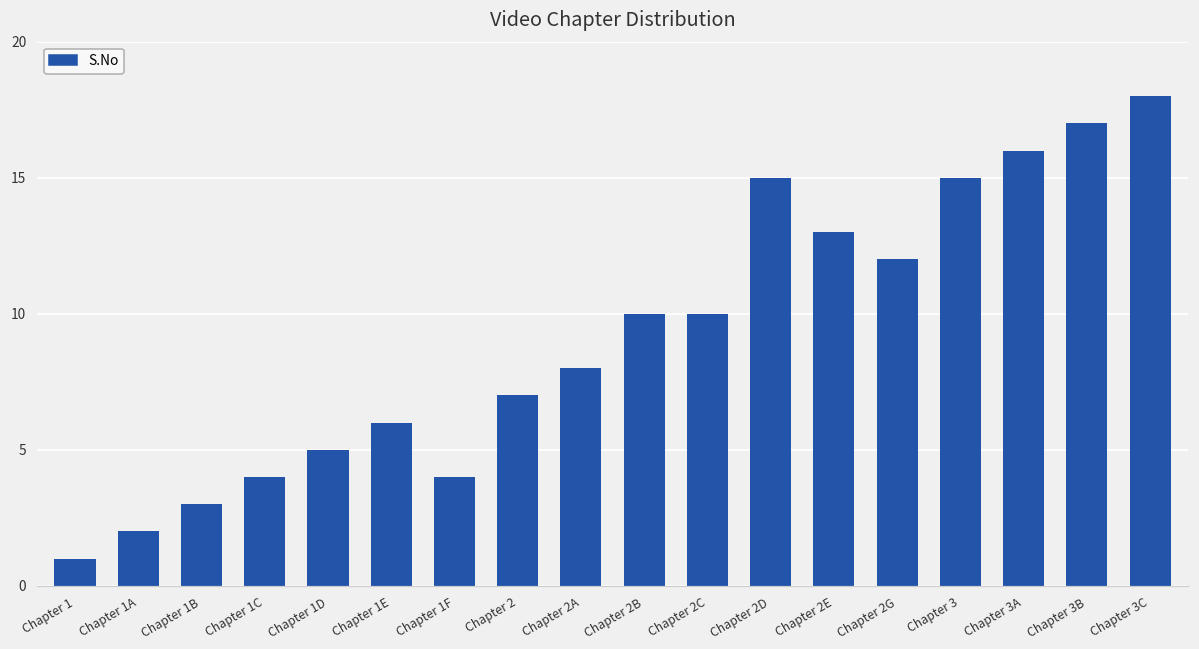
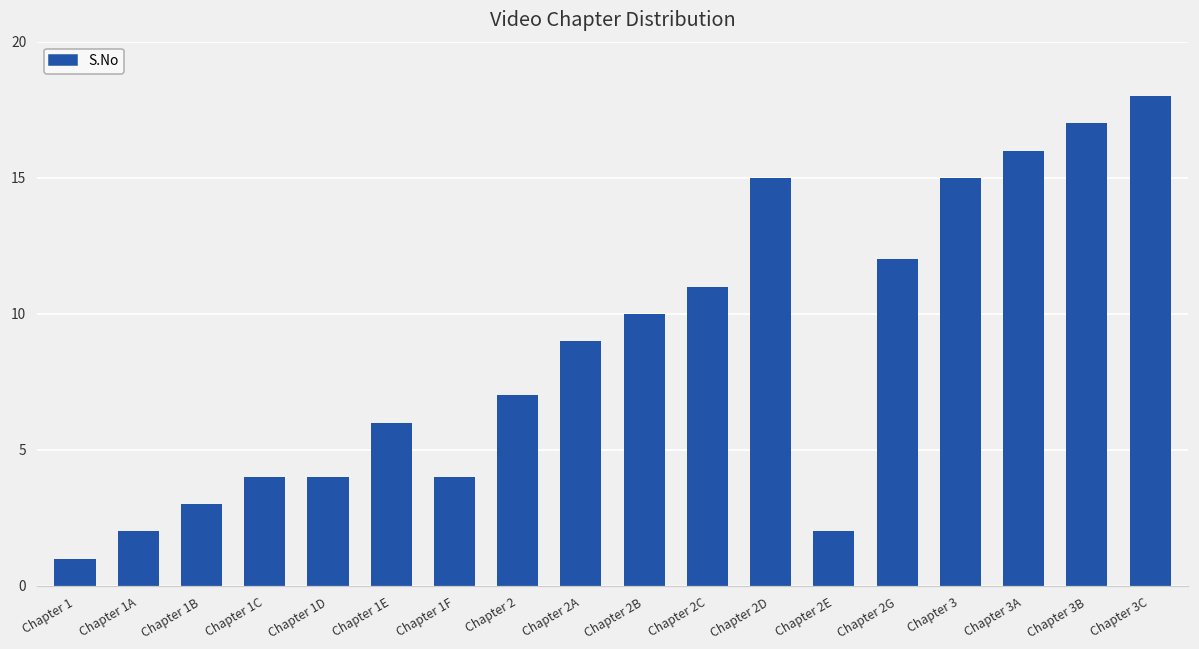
Chapter 1D: 5 -> 4
Chapter 2A: 8 -> 9
Chapter 2C: 10 -> 11
Chapter 2E: 13 -> 2
